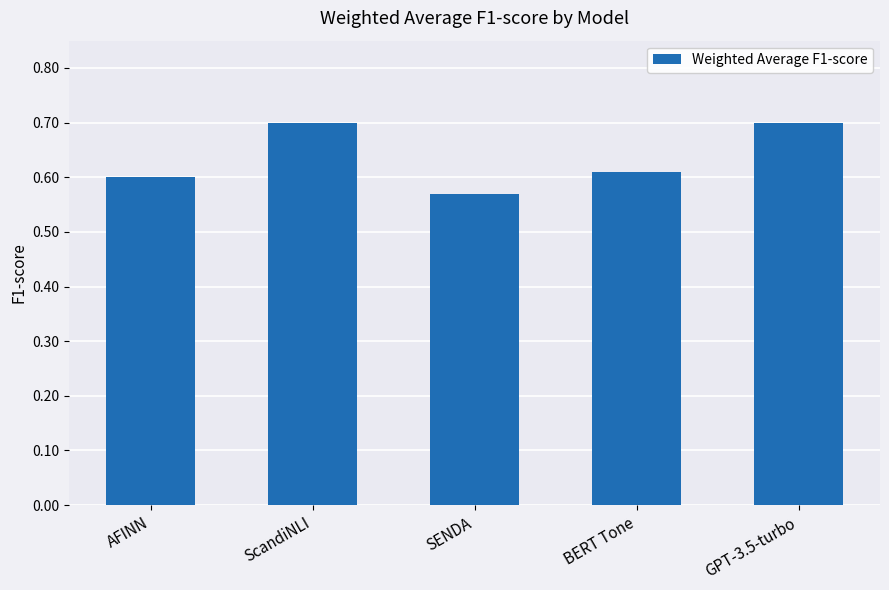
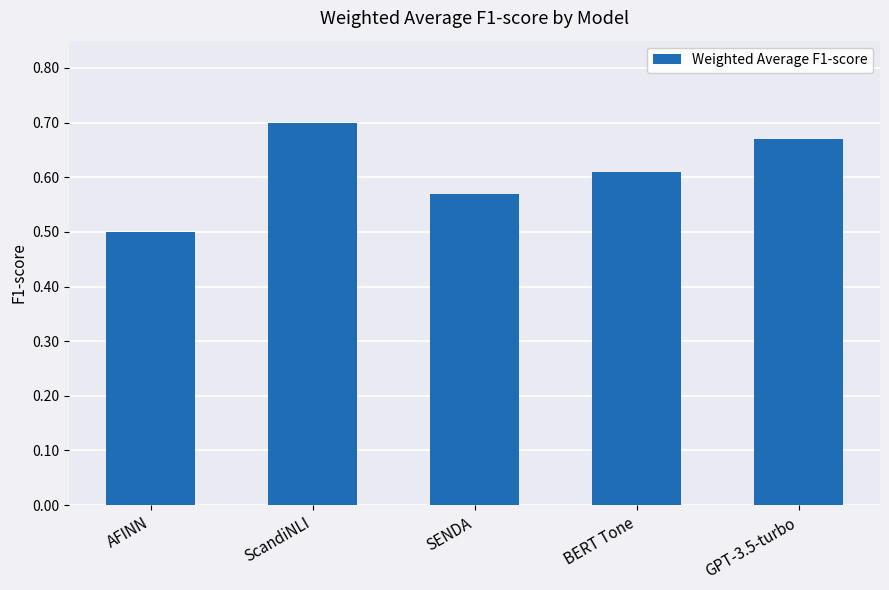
AFINN: 0.6 -> 0.5
GPT-3.5-turbo: 0.70 -> 0.67
